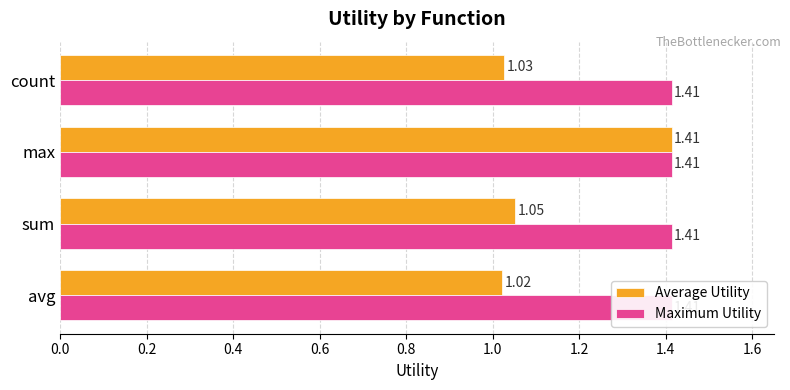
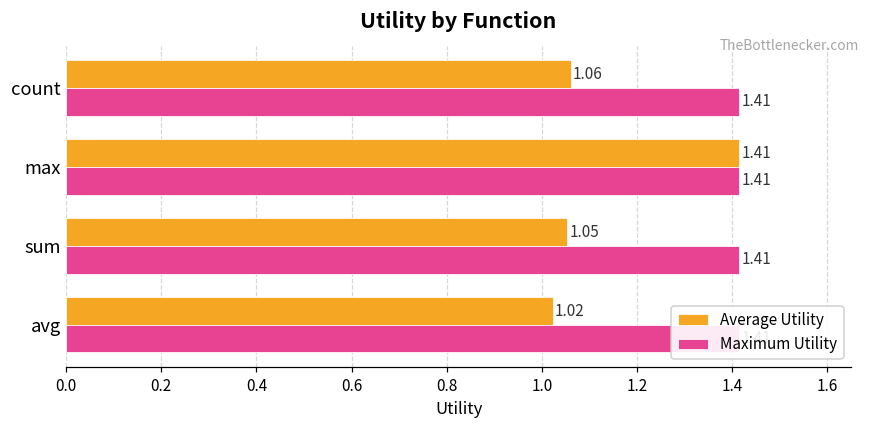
Average Utility, count: 1.03 -> 1.06
